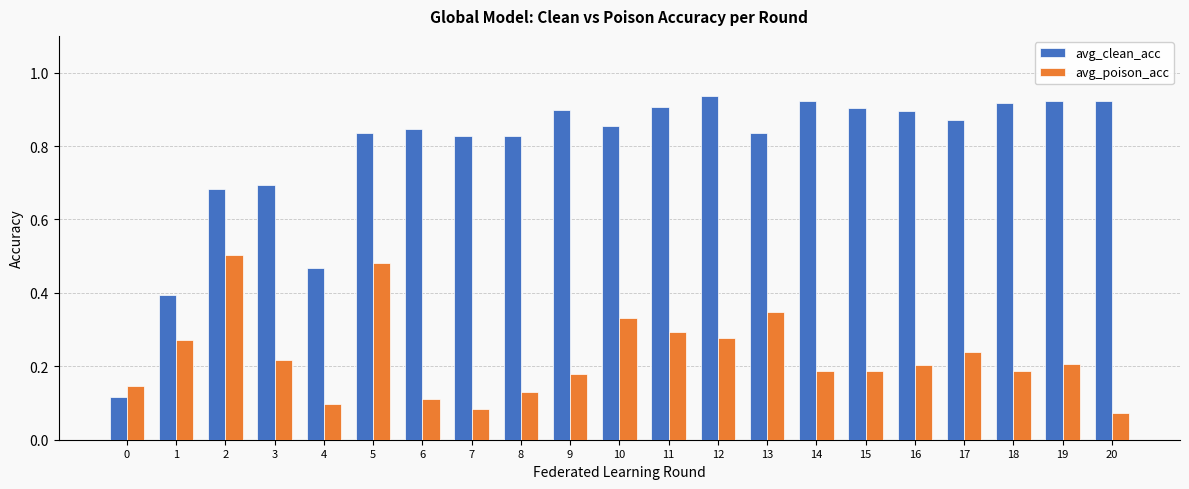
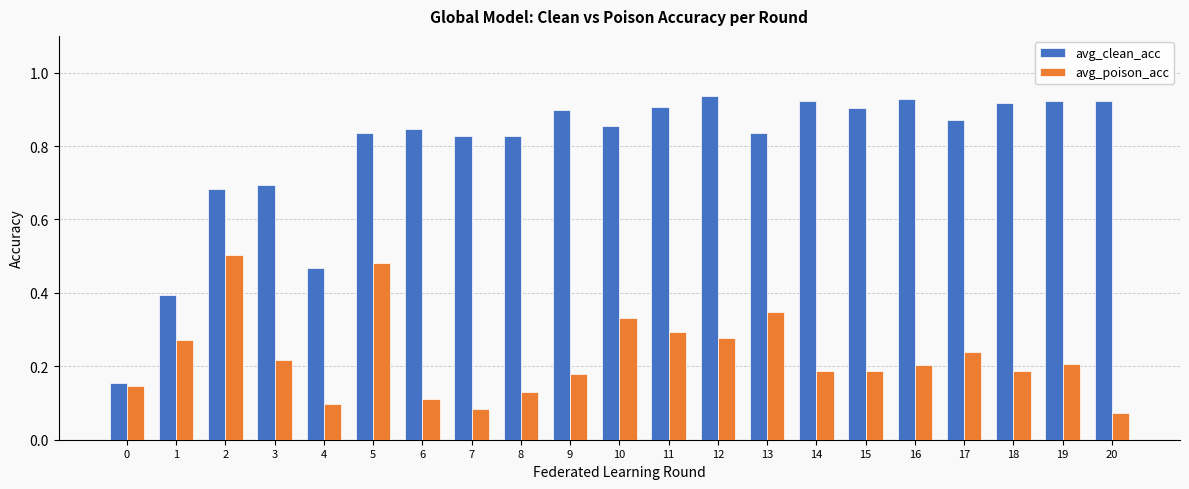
avg_clean_acc, 0: 0.12 -> 0.15
avg_clean_acc, 16: 0.90 -> 0.93
